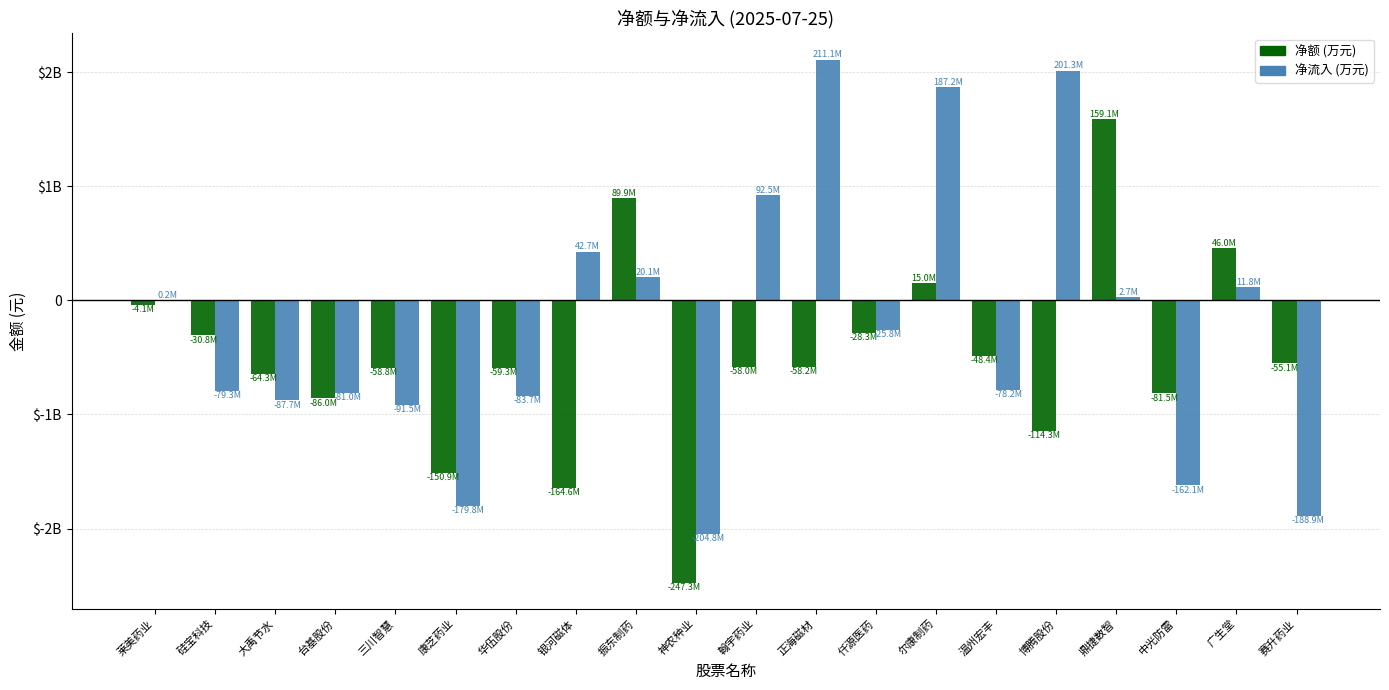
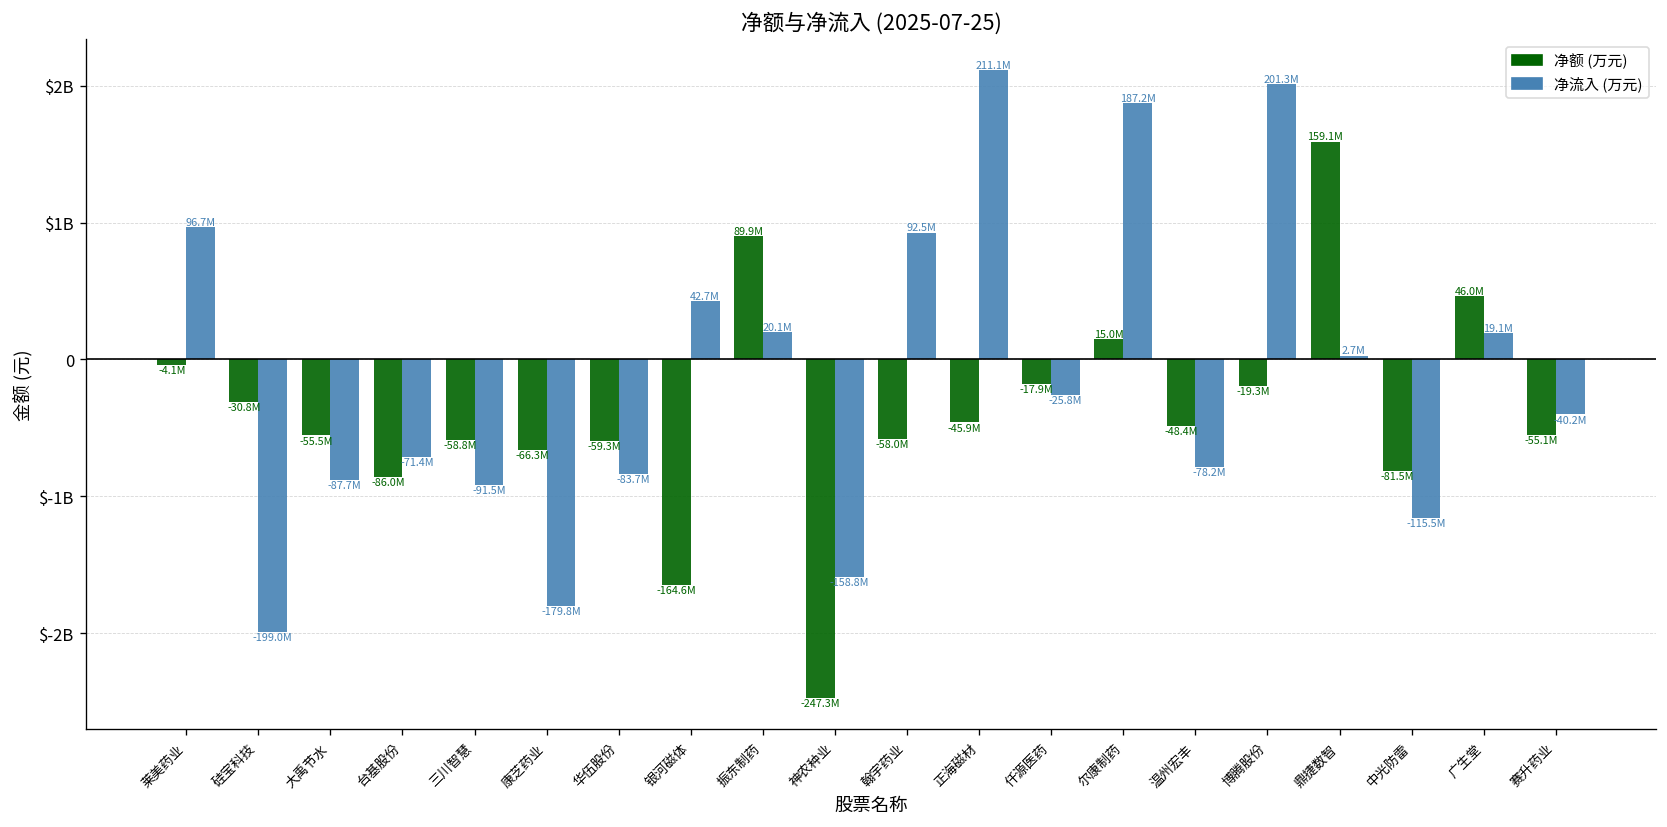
净流入 (万元), 莱美药业: 0.2M -> 96.7M
净流入 (万元), 硅宝科技: -79.3M -> -199.0M
净额 (万元), 大禹节水: -64.3M -> -55.5M
净流入 (万元), 台基股份: -81.0M -> -71.4M
净额 (万元), 康芝药业: -150.9M -> -66.3M
净流入 (万元), 神农种业: -204.8M -> -158.8M
净额 (万元), 正海磁材: -58.2M -> -45.9M
净额 (万元), 仟源医药: -28.3M -> -17.9M
净额 (万元), 博腾股份: -114.3M -> -19.3M
净流入 (万元), 中光防雷: -162.1M -> -115.5M
净流入 (万元), 广生堂: 11.8M -> 19.1M
净流入 (万元), 赛升药业: -188.9M -> -40.2M
